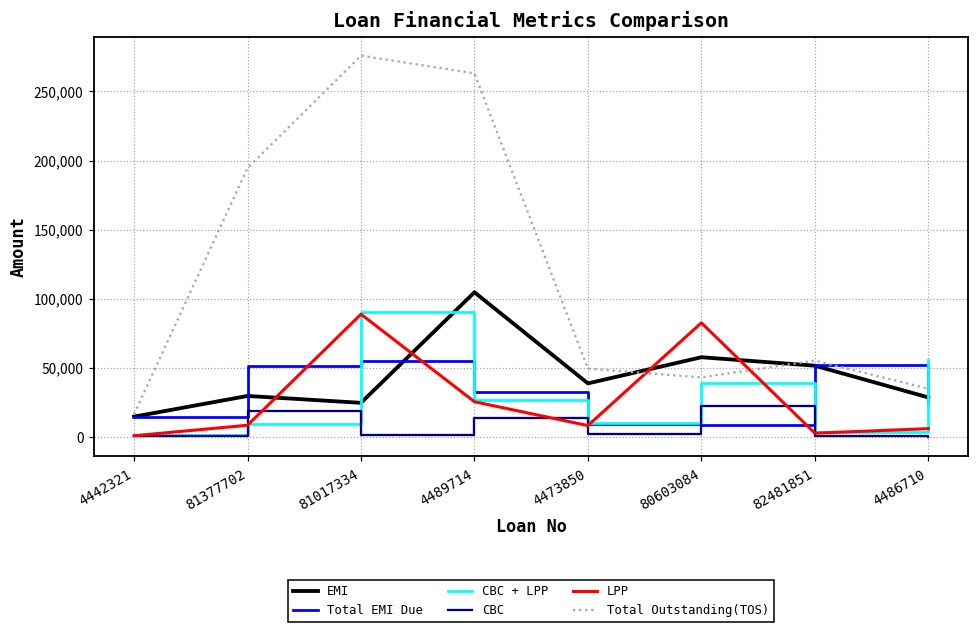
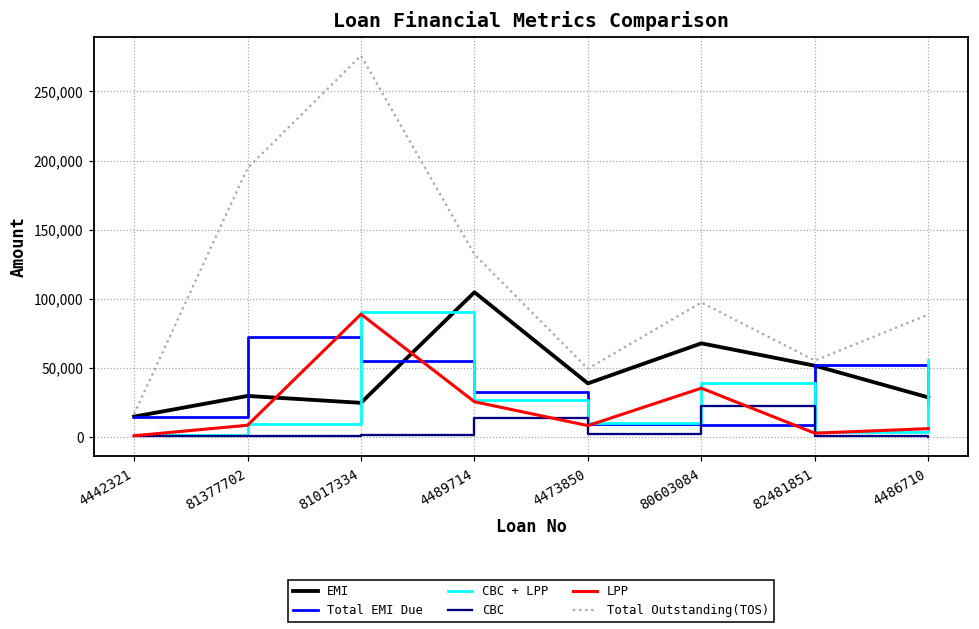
Total EMI Due, 81377702: 52,000 -> 72,000
CBC, 81377702: 19,000 -> 1,000
Total Outstanding(TOS), 4489714: 263,000 -> 132,000
EMI, 80603084: 58,000 -> 68,000
LPP, 80603084: 83,000 -> 36,000
Total Outstanding(TOS), 80603084: 43,000 -> 97,000
Total Outstanding(TOS), 4486710: 35,000 -> 89,000
